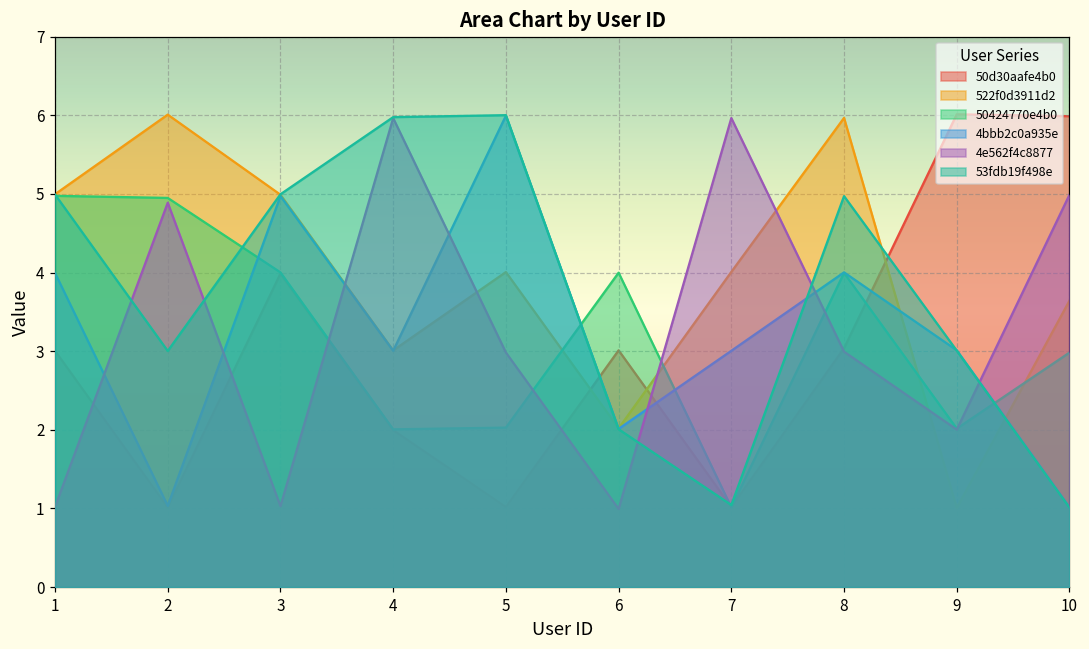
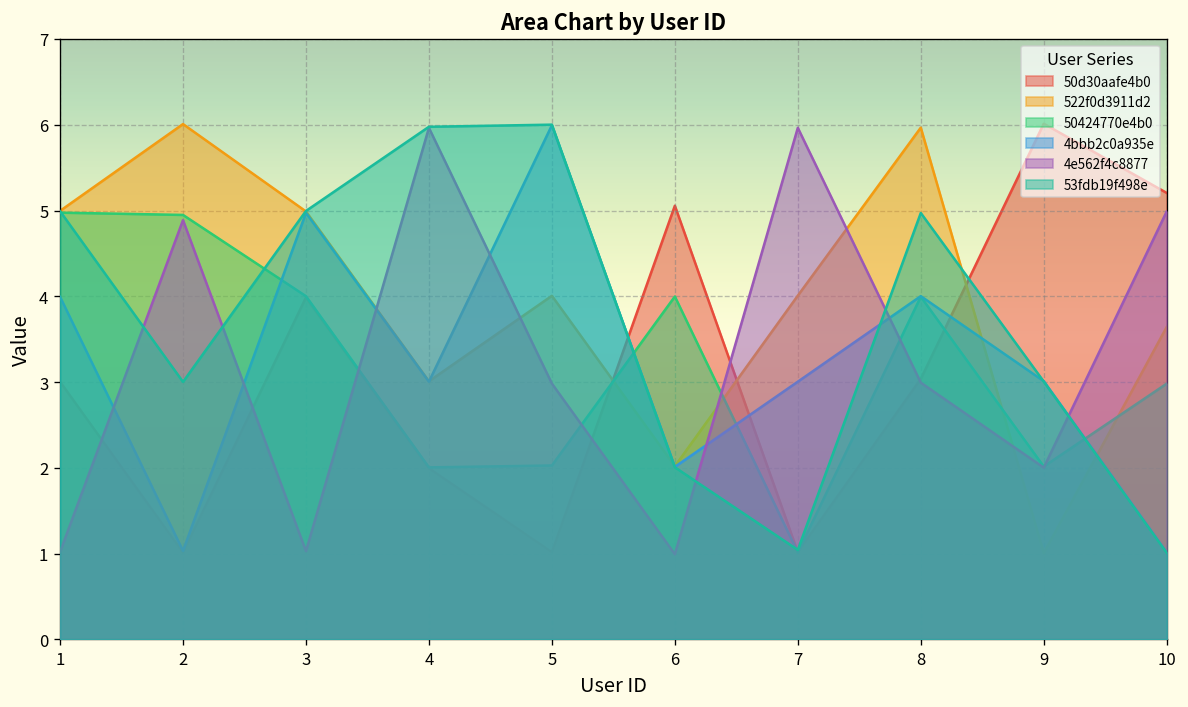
50d30aafe4b0, 6: 3.0 -> 5.1
50d30aafe4b0, 10: 6.0 -> 5.2
